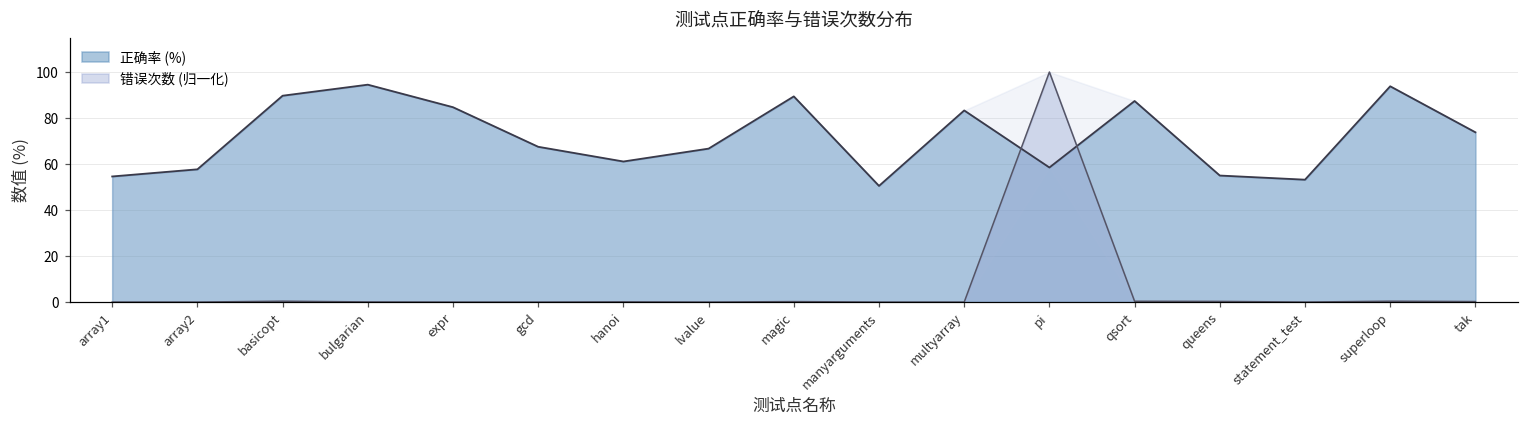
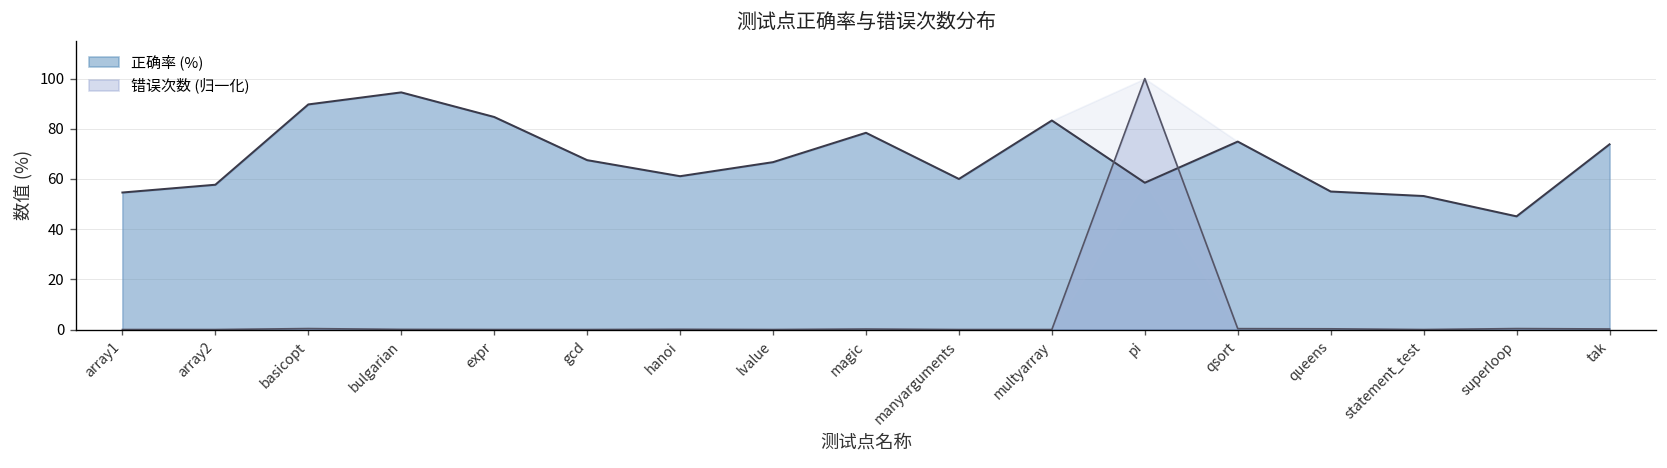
正确率 (%), magic: 89 -> 78
正确率 (%), manyarguments: 51 -> 60
正确率 (%), qsort: 87 -> 75
正确率 (%), superloop: 94 -> 45
